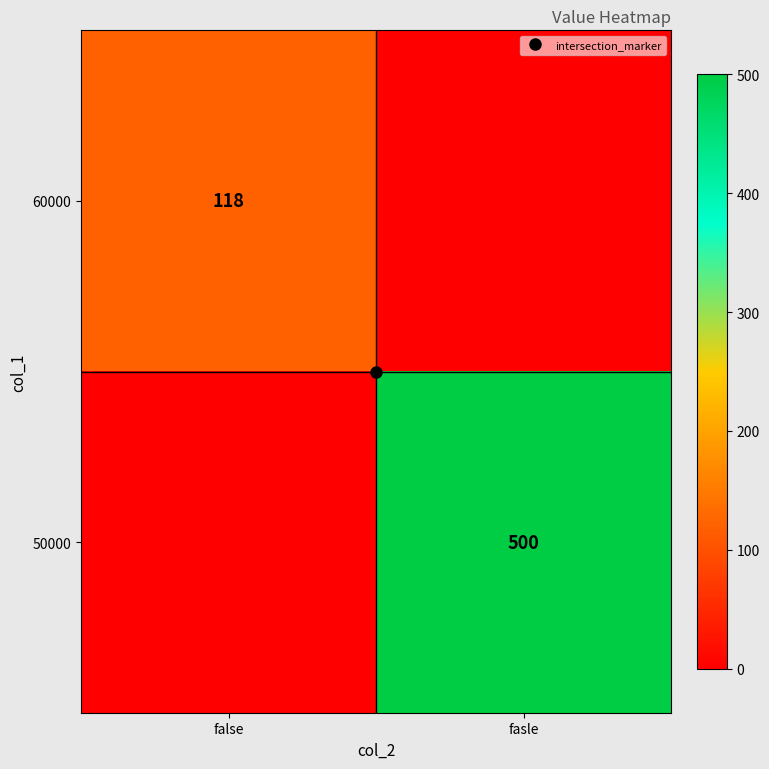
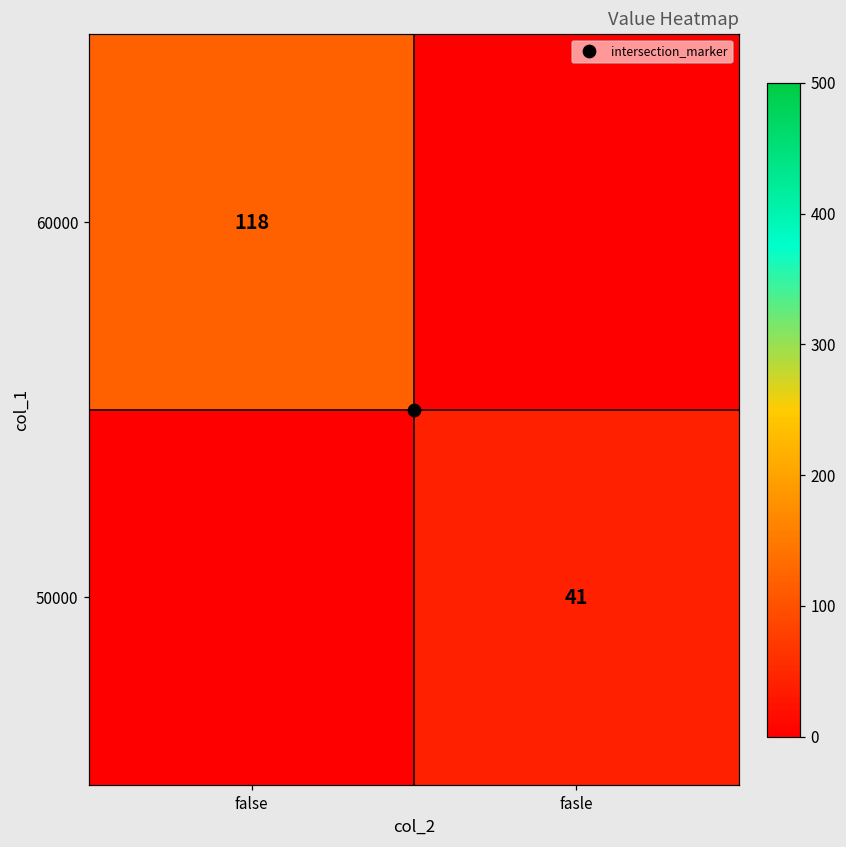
50000, fasle: 500 -> 41
